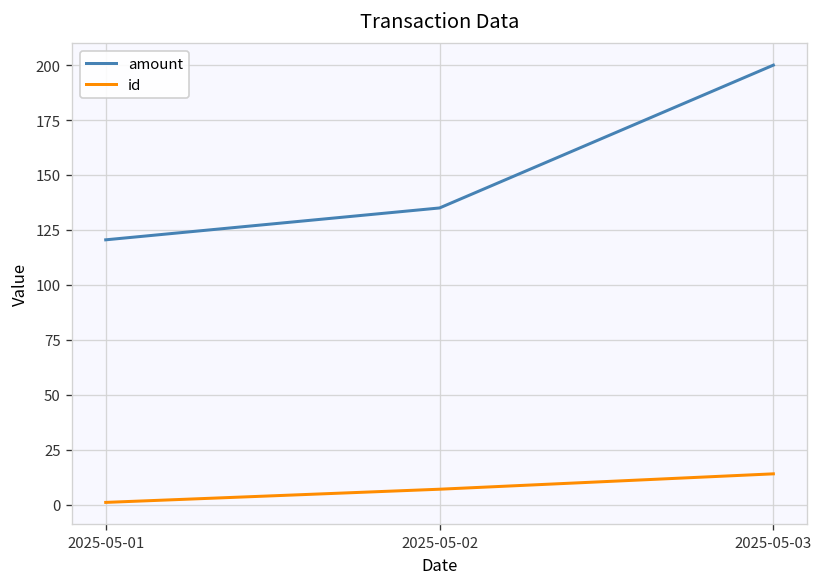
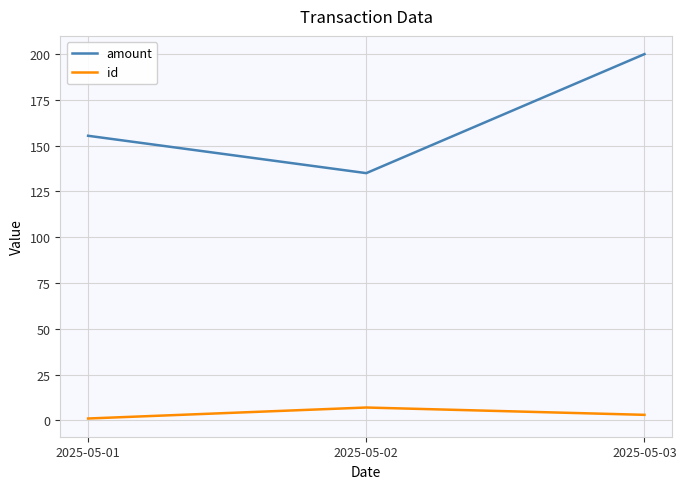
amount, 2025-05-01: 121 -> 155
id, 2025-05-03: 14 -> 3
